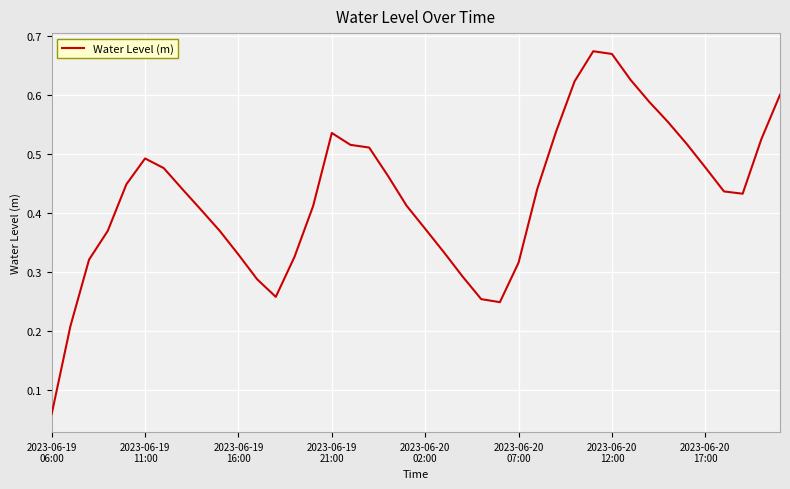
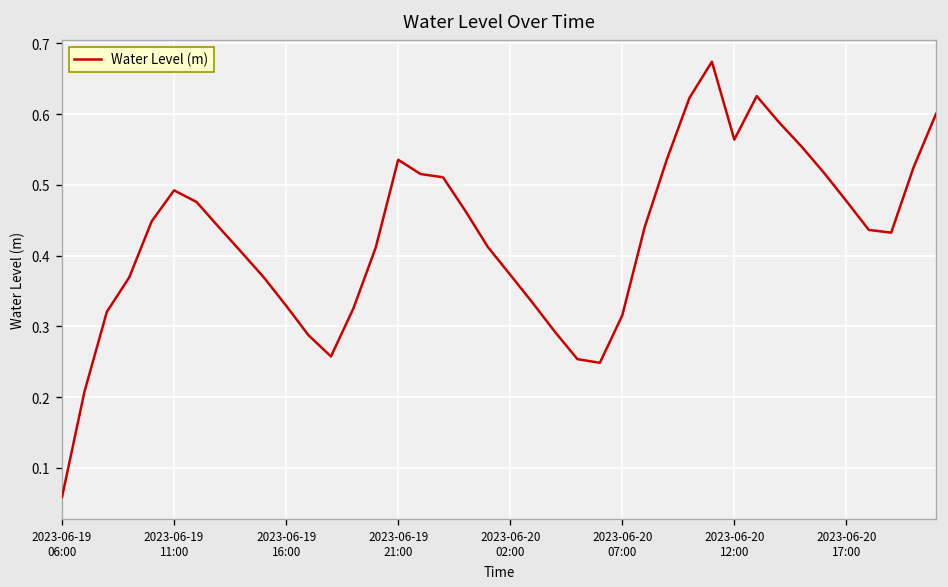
2023-06-20 12:00: 0.67 -> 0.56
